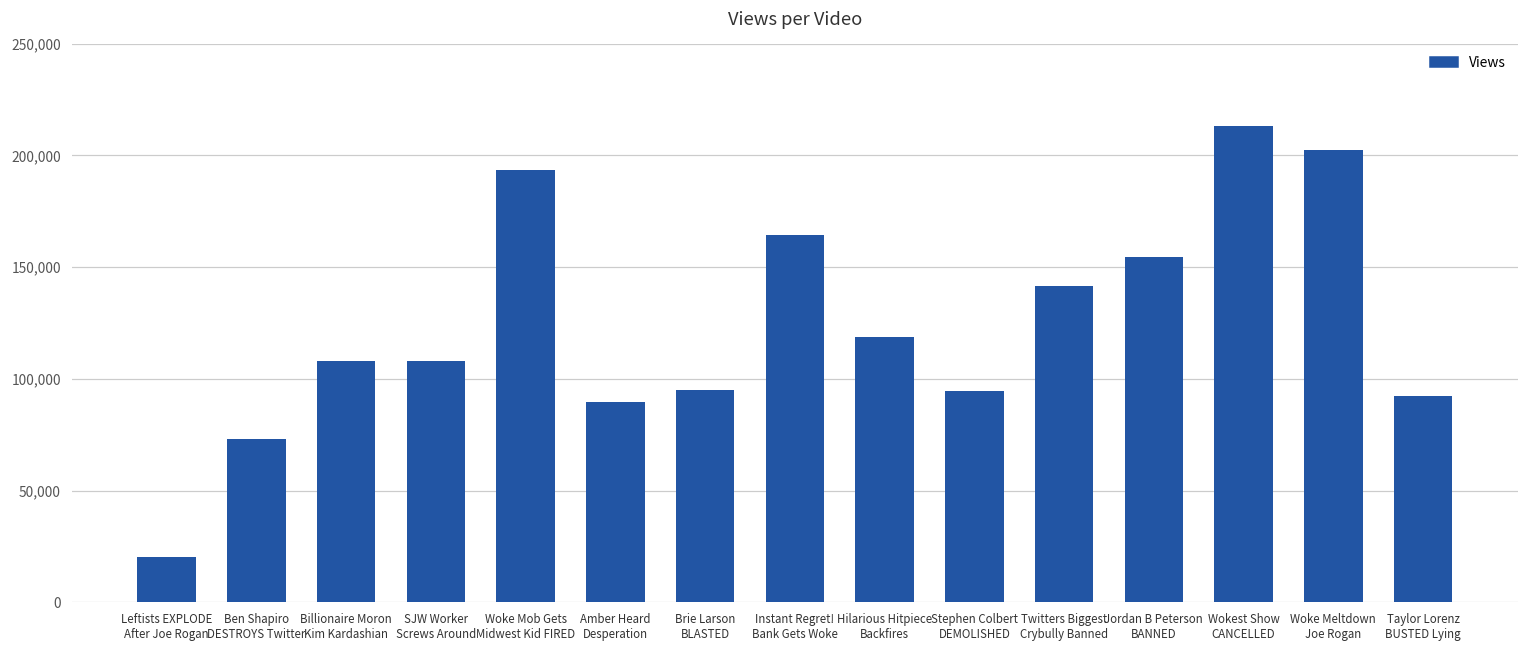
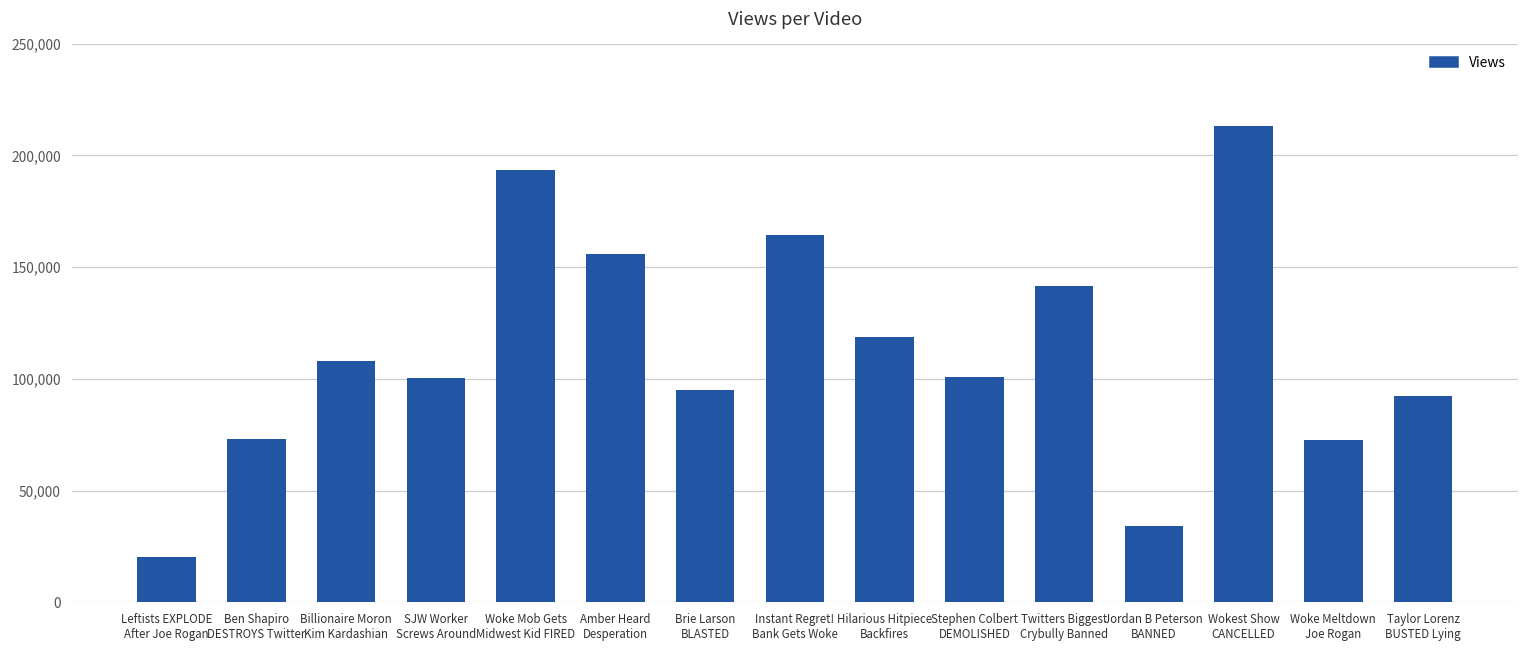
SJW Worker Screws Around: 108,000 -> 100,000
Amber Heard Desperation: 89,000 -> 156,000
Stephen Colbert DEMOLISHED: 94,000 -> 101,000
Jordan B Peterson BANNED: 154,000 -> 34,000
Woke Meltdown Joe Rogan: 202,000 -> 72,000
